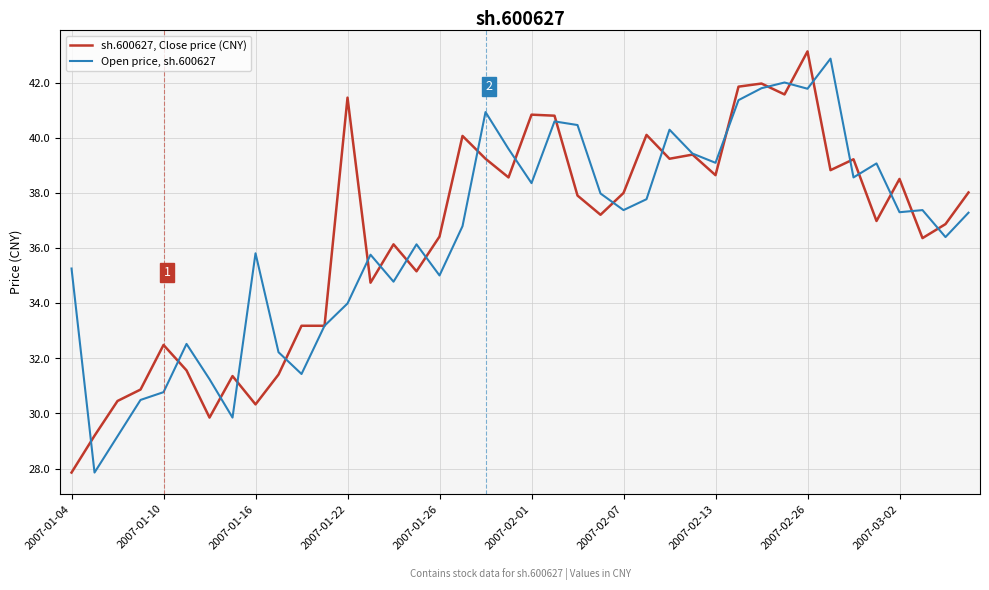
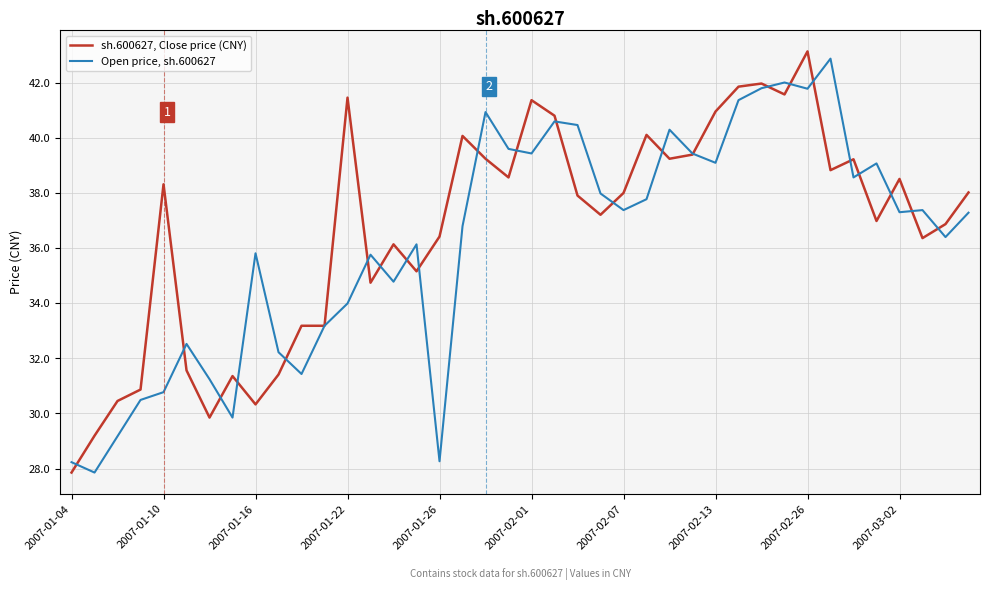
Open price, sh.600627, 2007-01-04: 35.3 -> 28.2
sh.600627, Close price (CNY), 2007-01-10: 32.5 -> 38.3
Open price, sh.600627, 2007-01-26: 35.0 -> 28.3
sh.600627, Close price (CNY), 2007-02-01: 40.8 -> 41.4
Open price, sh.600627, 2007-02-01: 38.4 -> 39.4
sh.600627, Close price (CNY), 2007-02-13: 38.6 -> 41.0
